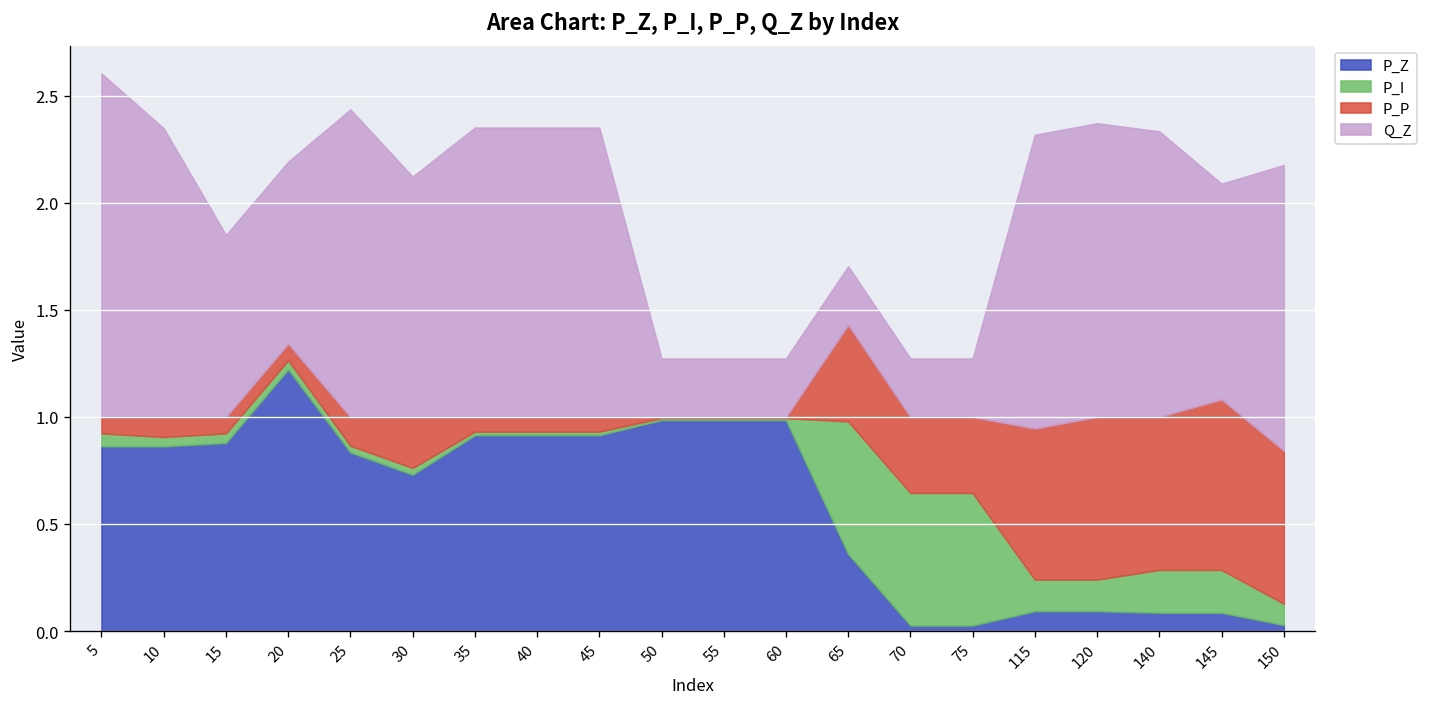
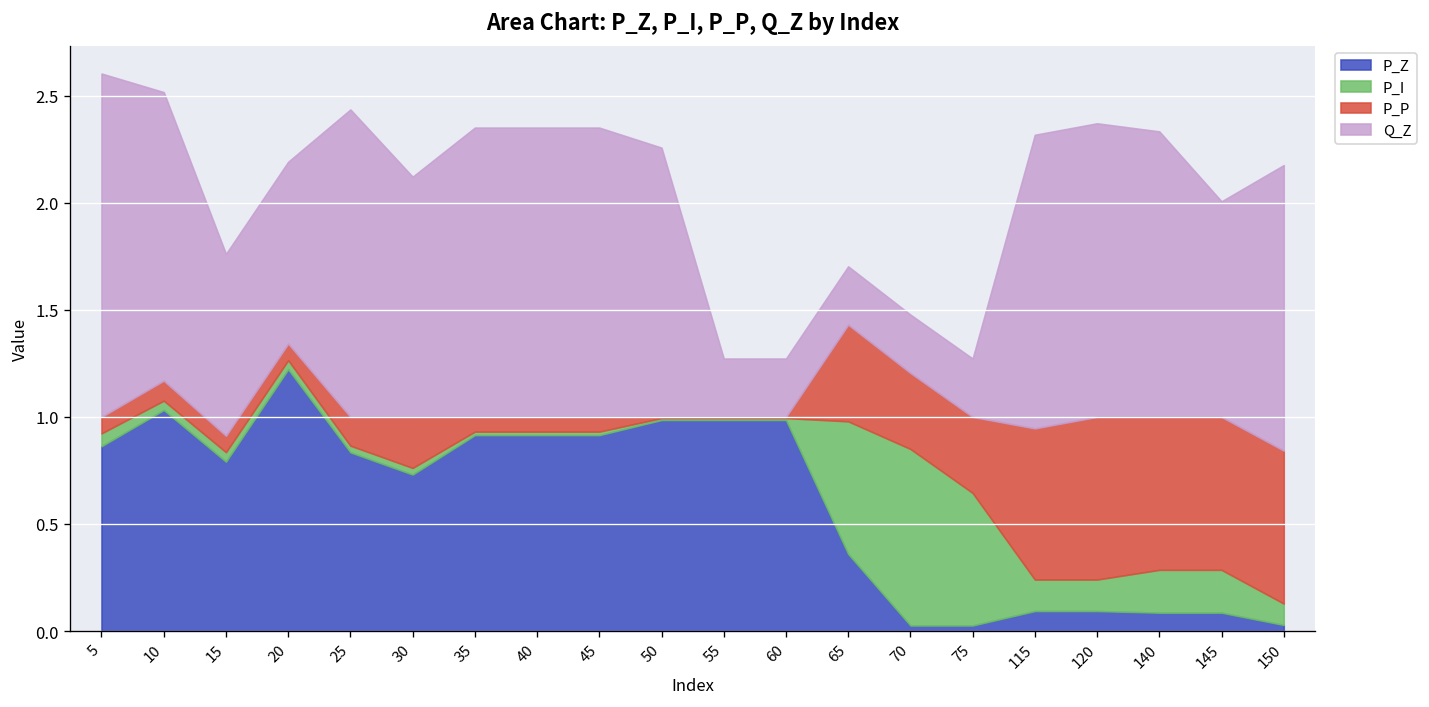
P_Z, 10: 0.86 -> 1.03
P_Z, 15: 0.88 -> 0.79
Q_Z, 50: 0.27 -> 1.26
P_I, 70: 0.62 -> 0.82
P_P, 145: 0.80 -> 0.71
